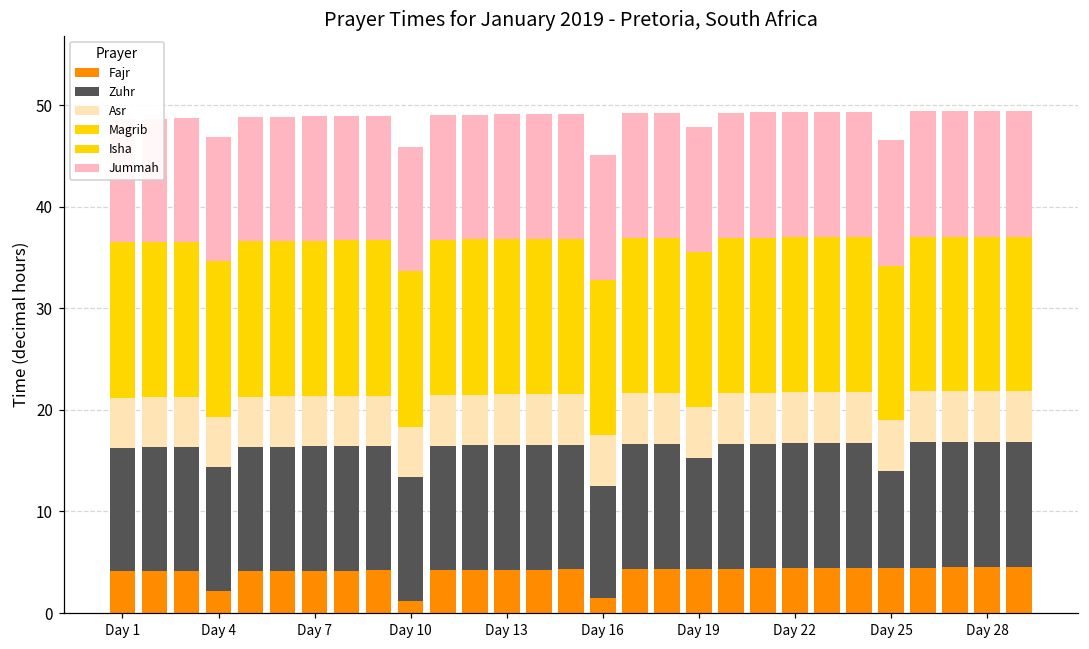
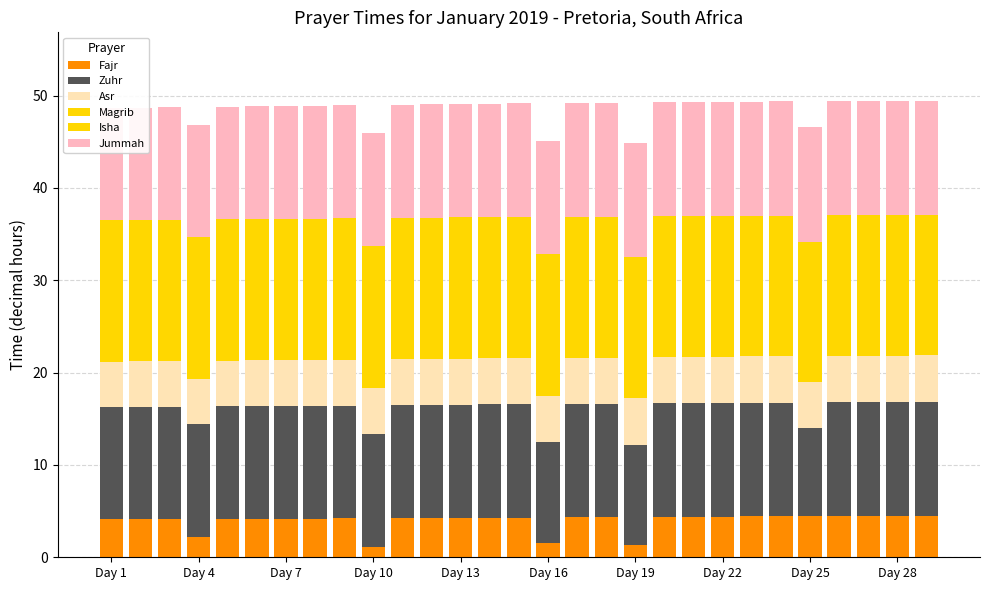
Fajr, Day 19: 4 -> 1
